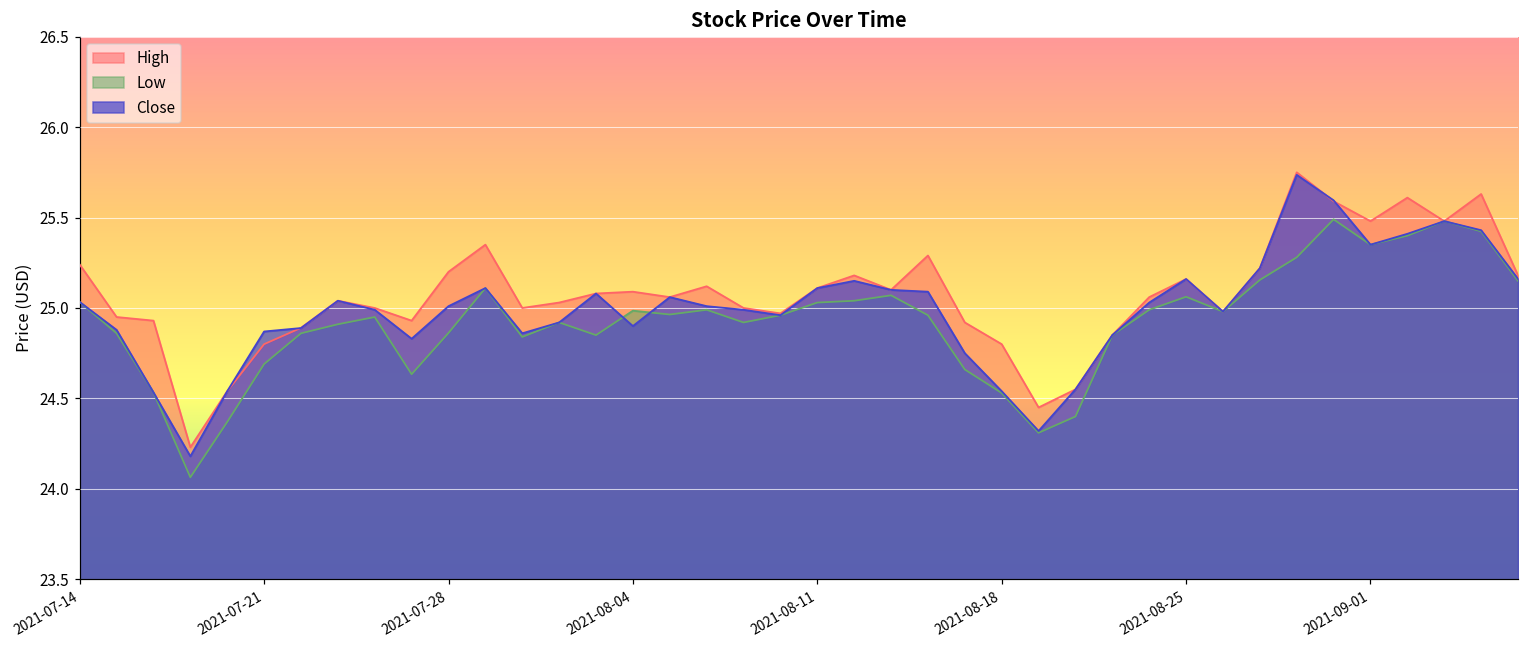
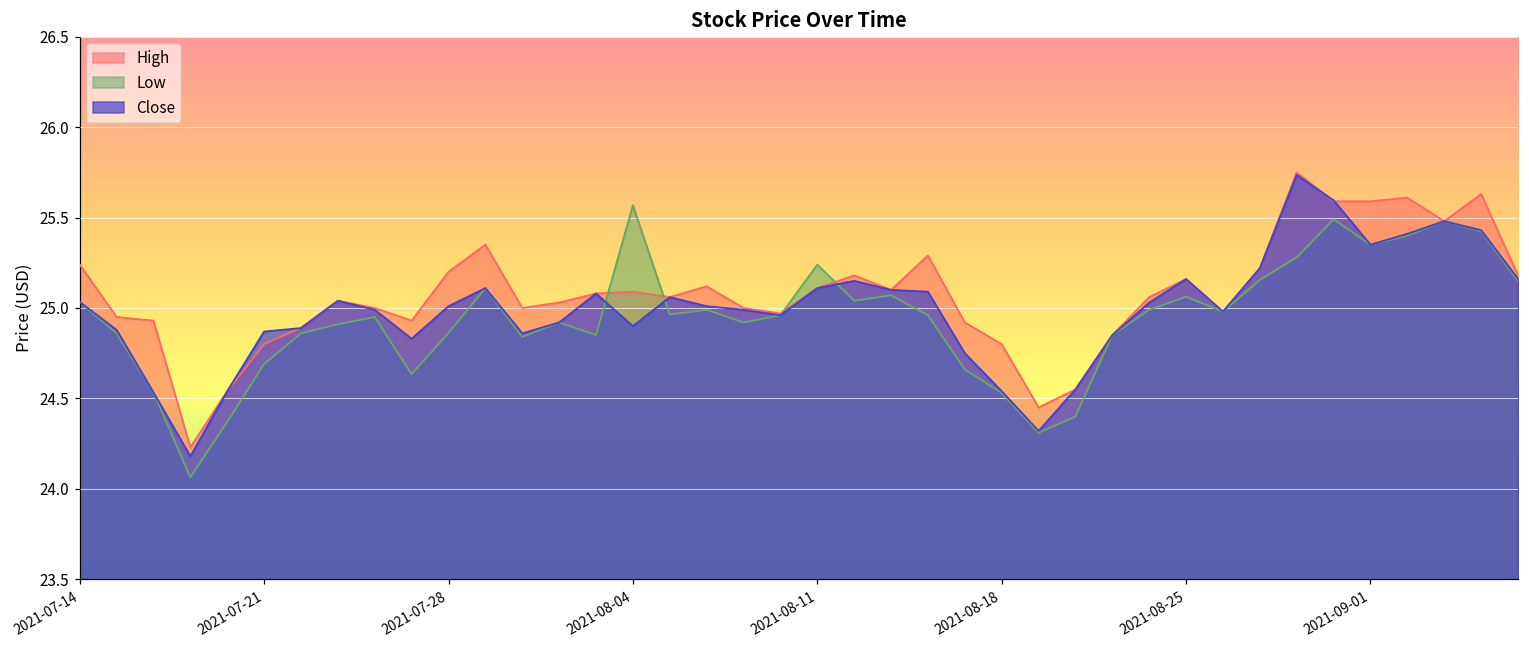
Low, 2021-08-04: 24.99 -> 25.57
Low, 2021-08-11: 25.03 -> 25.24
High, 2021-09-01: 25.48 -> 25.59
